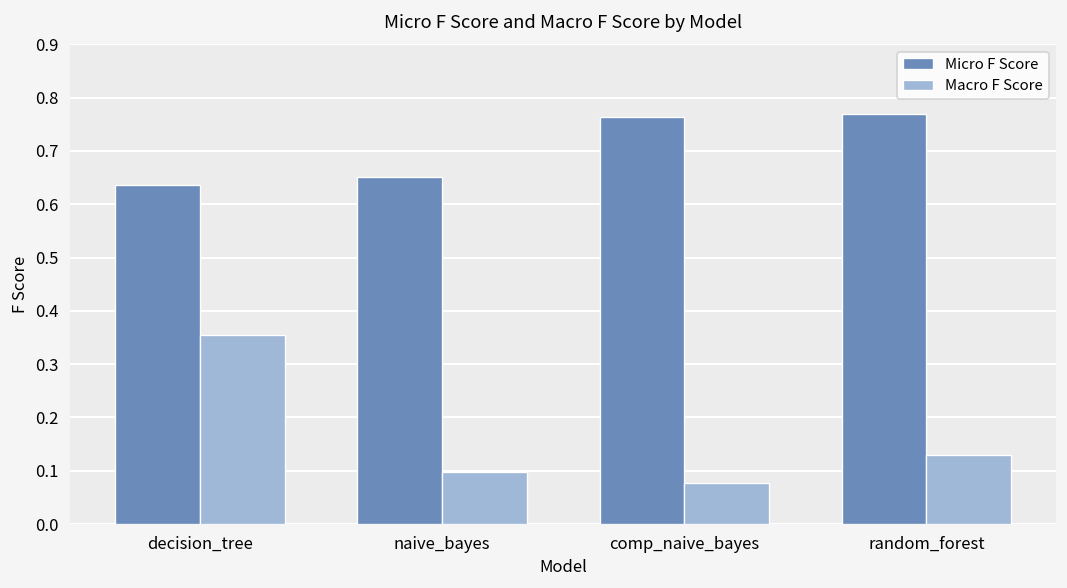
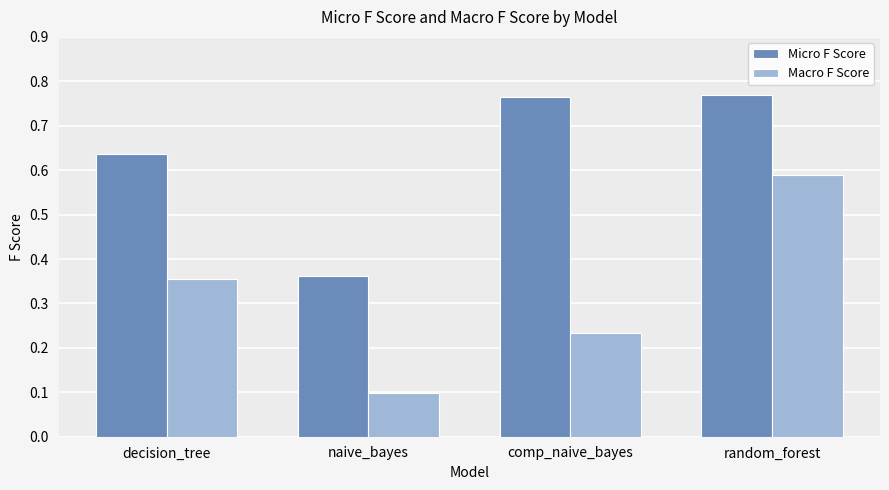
Micro F Score, naive_bayes: 0.65 -> 0.36
Macro F Score, comp_naive_bayes: 0.08 -> 0.23
Macro F Score, random_forest: 0.13 -> 0.59
